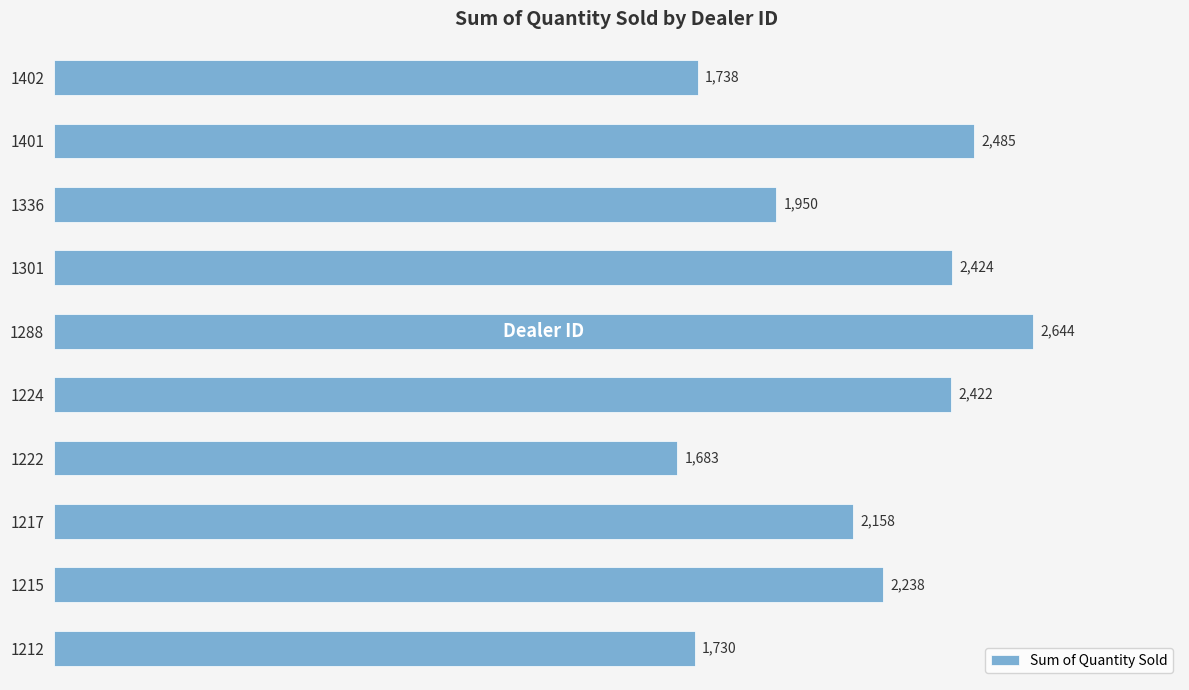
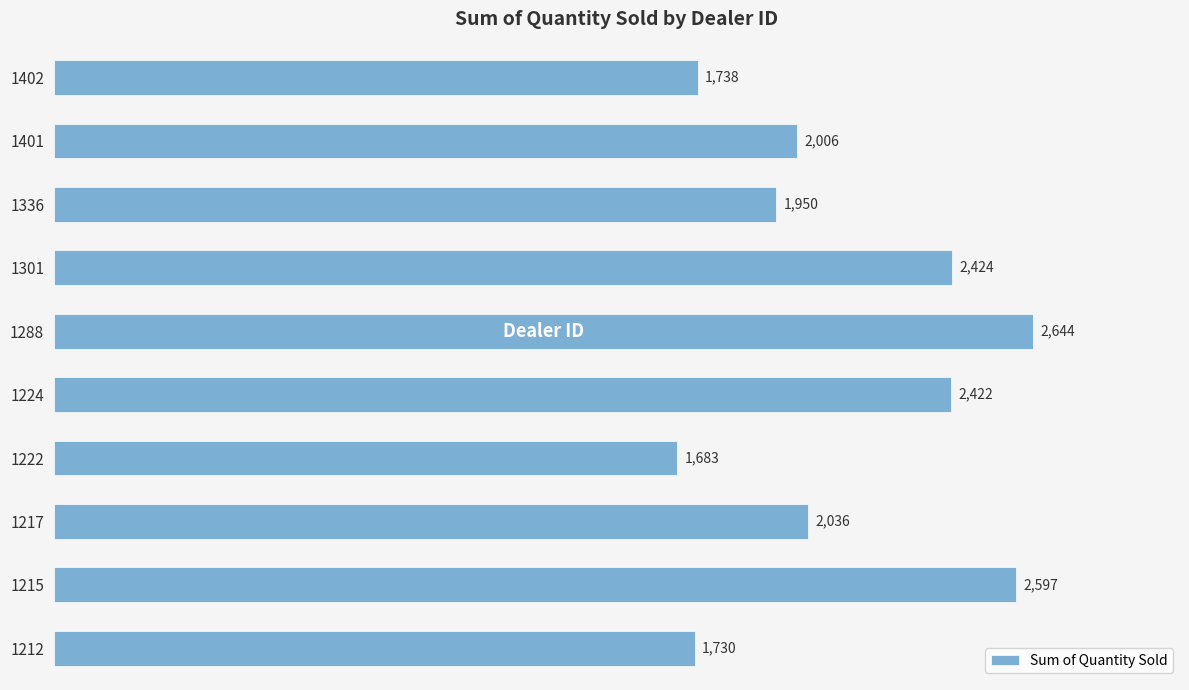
1401: 2,485 -> 2,006
1217: 2,158 -> 2,036
1215: 2,238 -> 2,597
